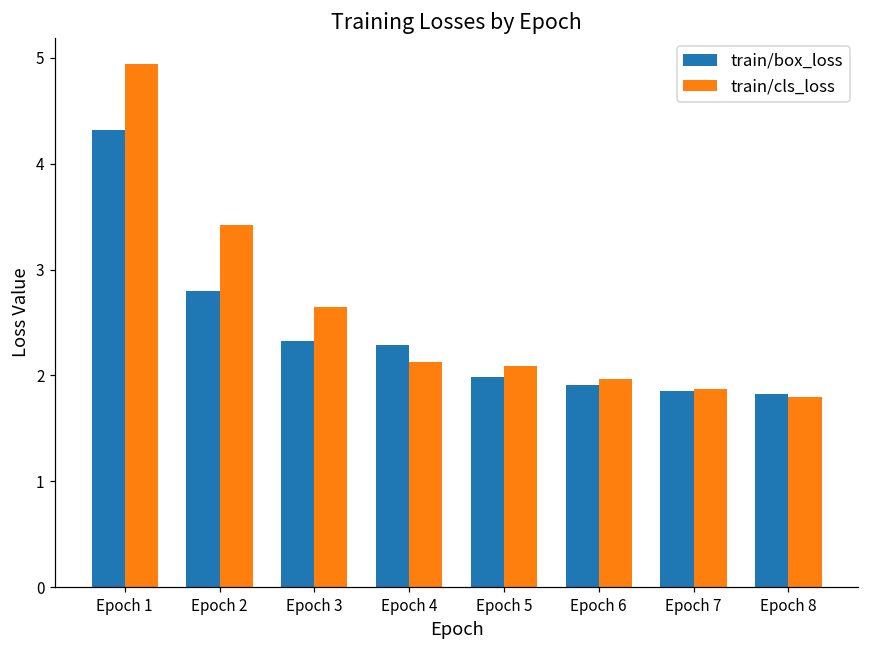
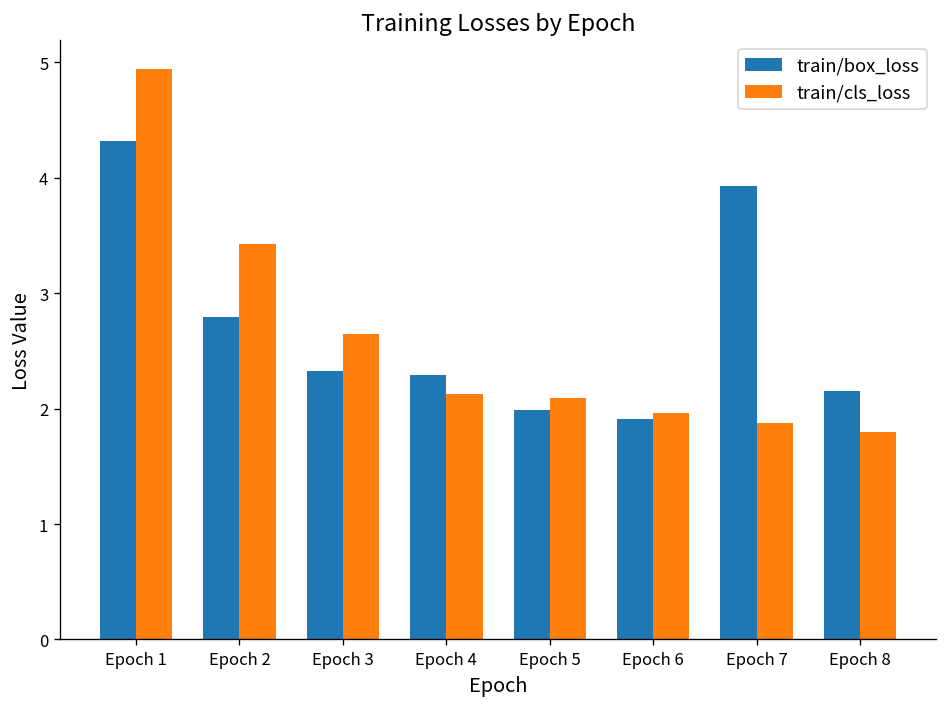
train/box_loss, Epoch 7: 1.9 -> 3.9
train/box_loss, Epoch 8: 1.8 -> 2.2
